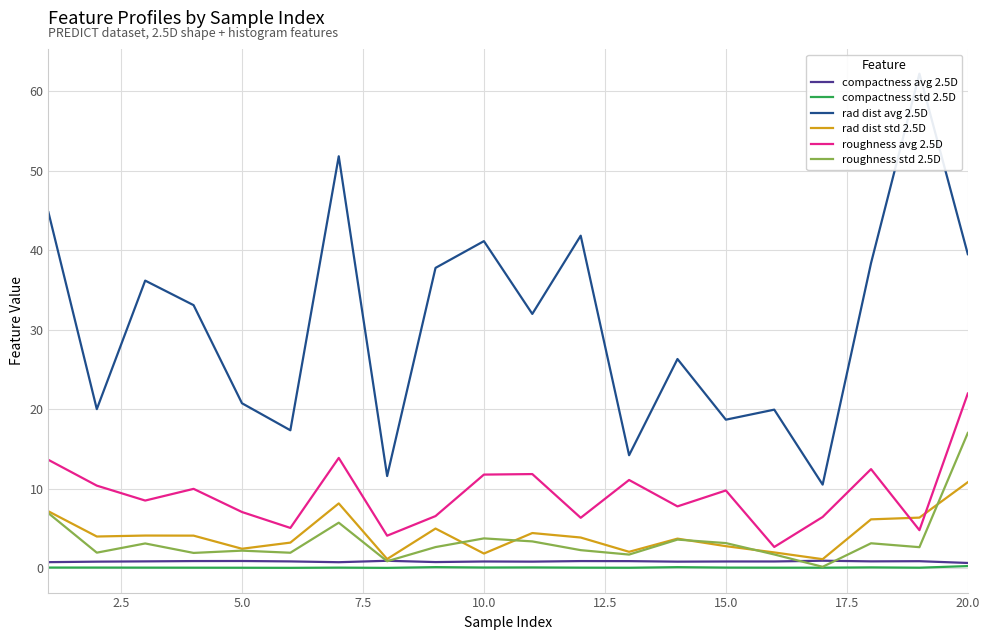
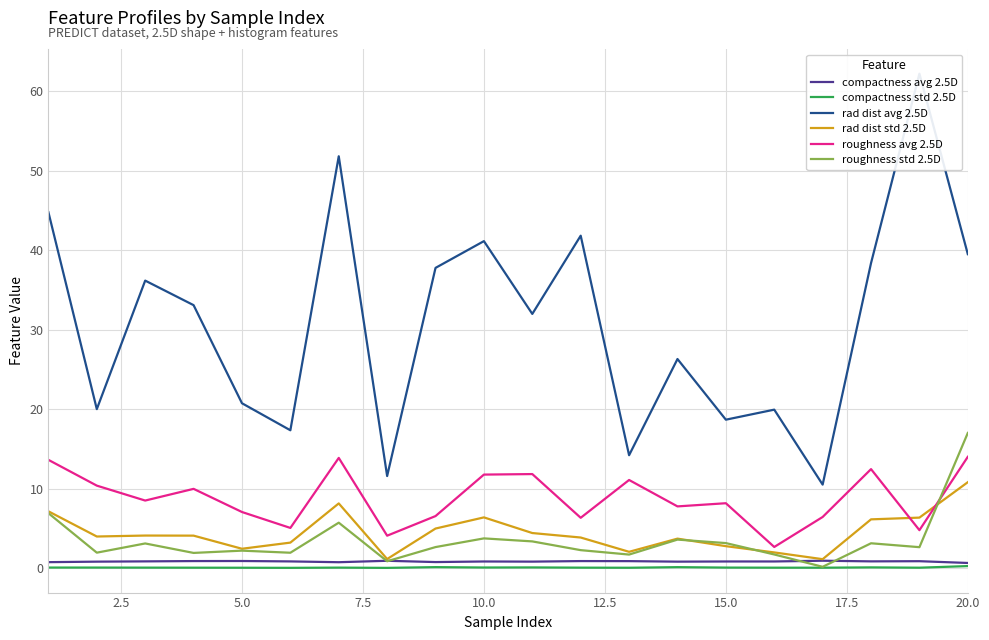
rad dist std 2.5D, 10.0: 2 -> 6
roughness avg 2.5D, 15.0: 10 -> 8
roughness avg 2.5D, 20.0: 22 -> 14
